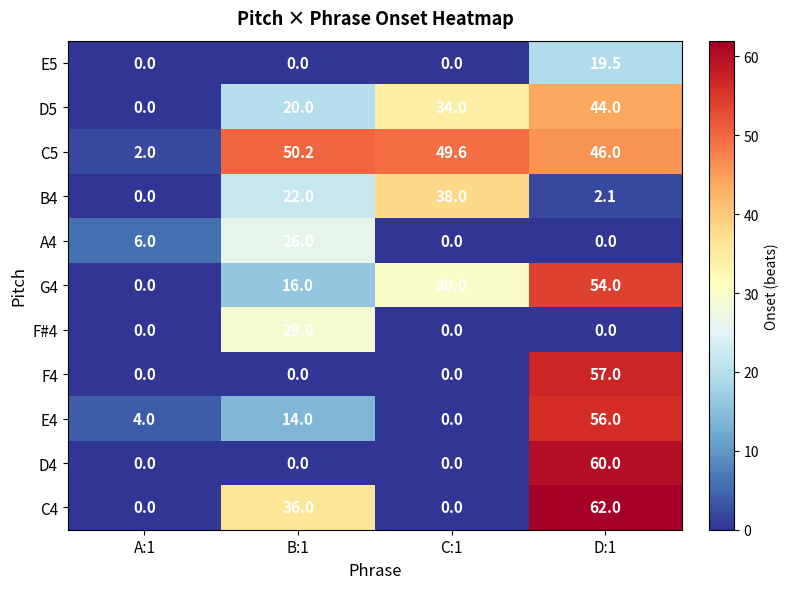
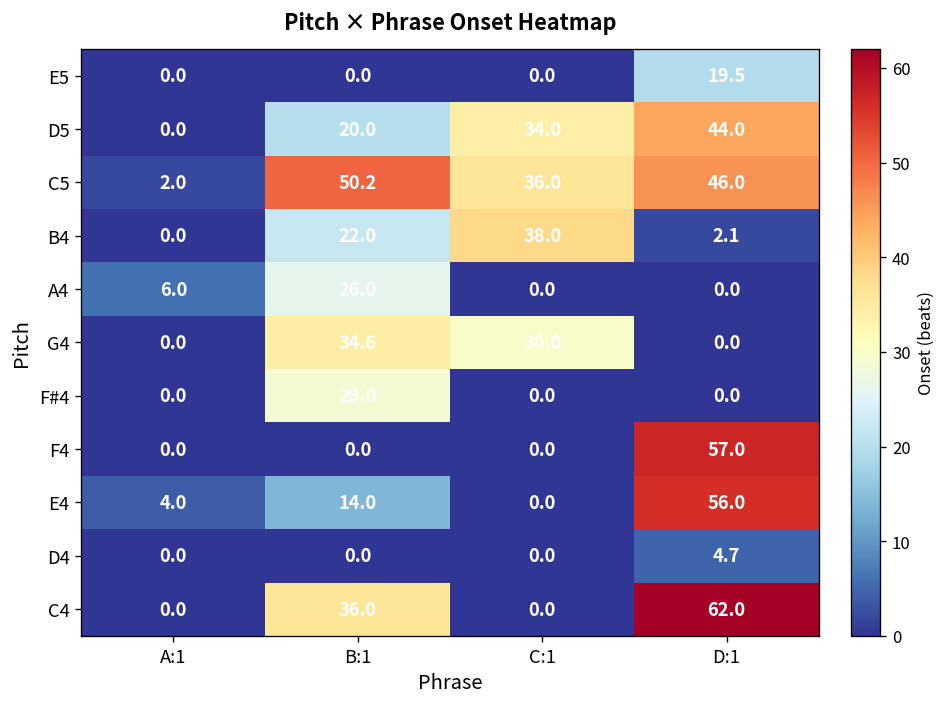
C5, C:1: 49.6 -> 36.0
G4, B:1: 16.0 -> 34.6
G4, D:1: 54.0 -> 0.0
D4, D:1: 60.0 -> 4.7
